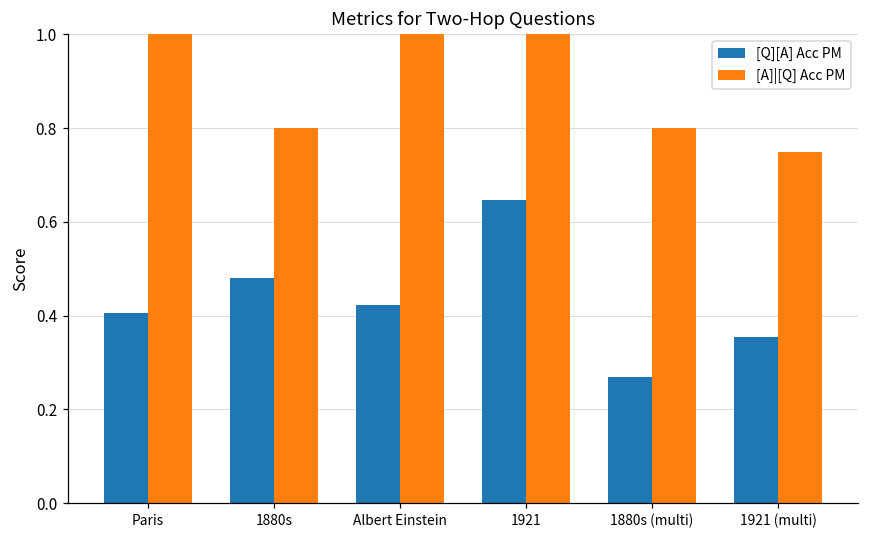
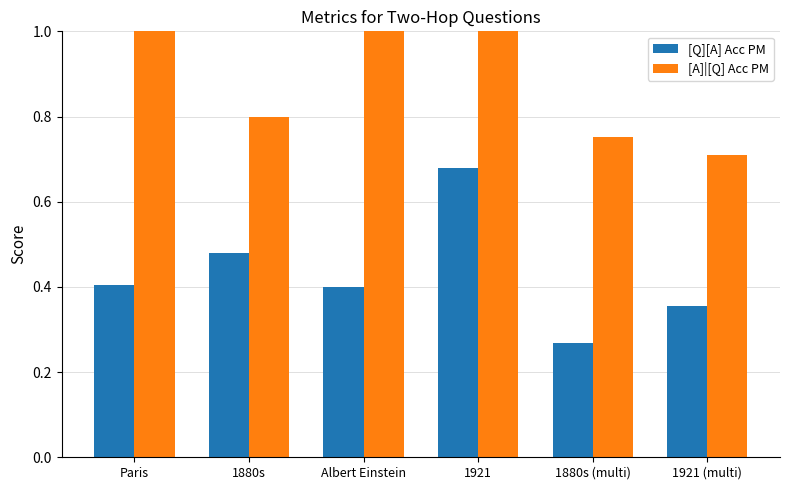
[Q][A] Acc PM, Albert Einstein: 0.42 -> 0.40
[Q][A] Acc PM, 1921: 0.65 -> 0.68
[A]|[Q] Acc PM, 1880s (multi): 0.80 -> 0.75
[A]|[Q] Acc PM, 1921 (multi): 0.75 -> 0.71
